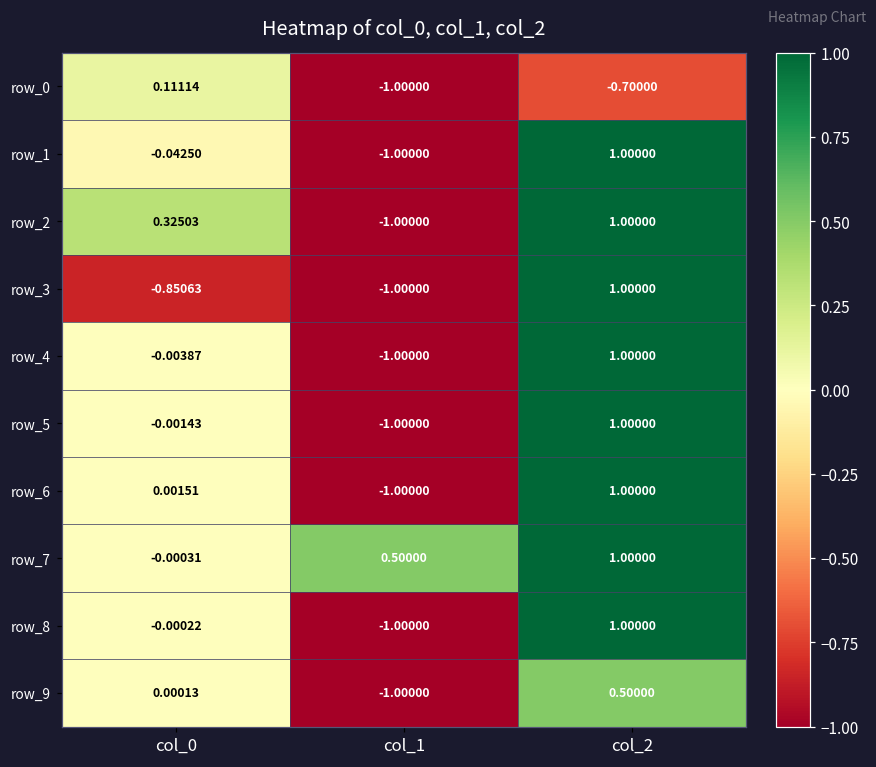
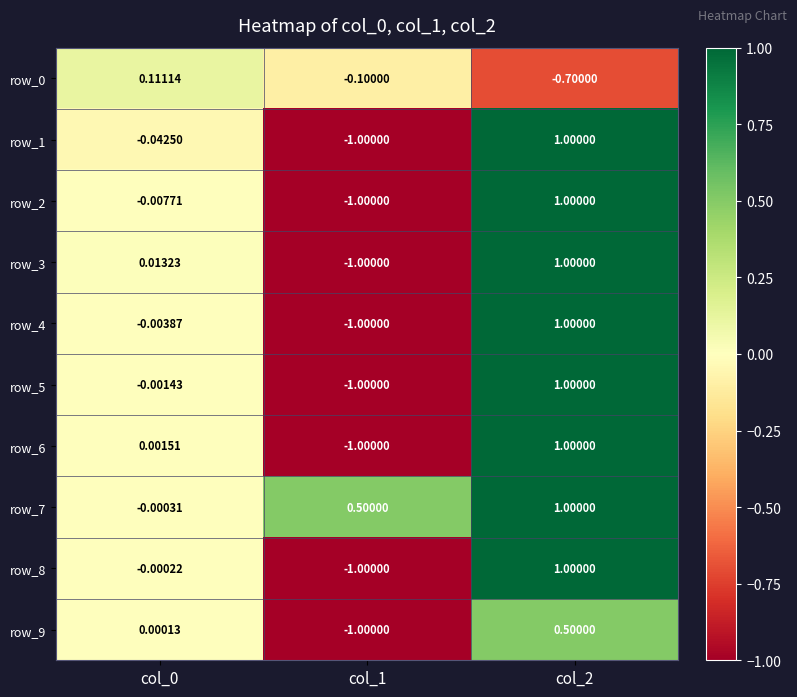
row_0, col_1: -1.00000 -> -0.10000
row_2, col_0: 0.32503 -> -0.00771
row_3, col_0: -0.85063 -> 0.01323
